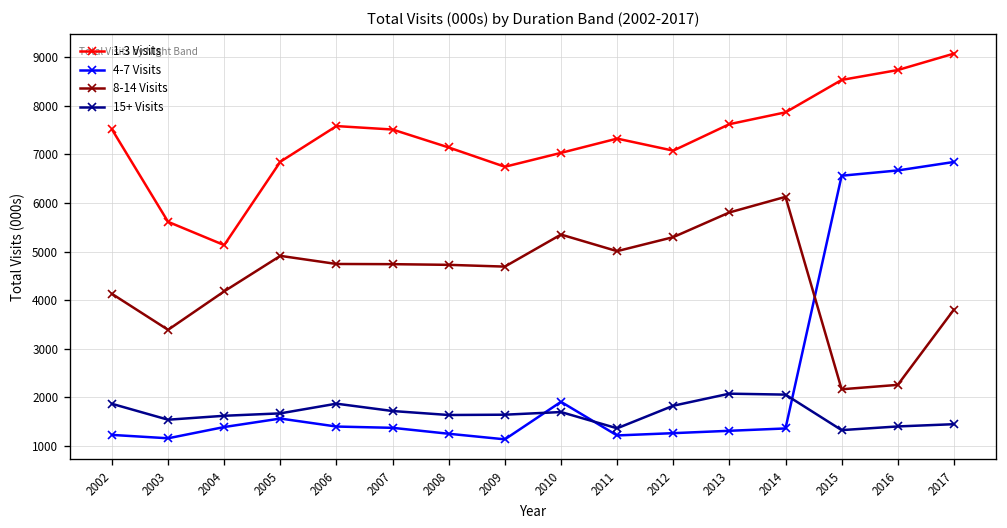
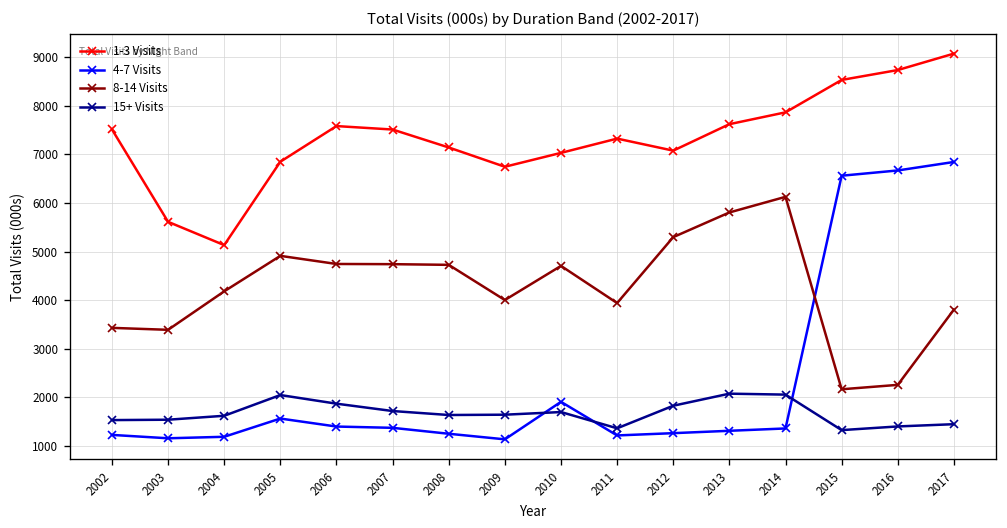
8-14 Visits, 2002: 4100 -> 3400
15+ Visits, 2002: 1900 -> 1500
4-7 Visits, 2004: 1400 -> 1200
15+ Visits, 2005: 1700 -> 2000
8-14 Visits, 2009: 4700 -> 4000
8-14 Visits, 2010: 5300 -> 4700
8-14 Visits, 2011: 5000 -> 3900
